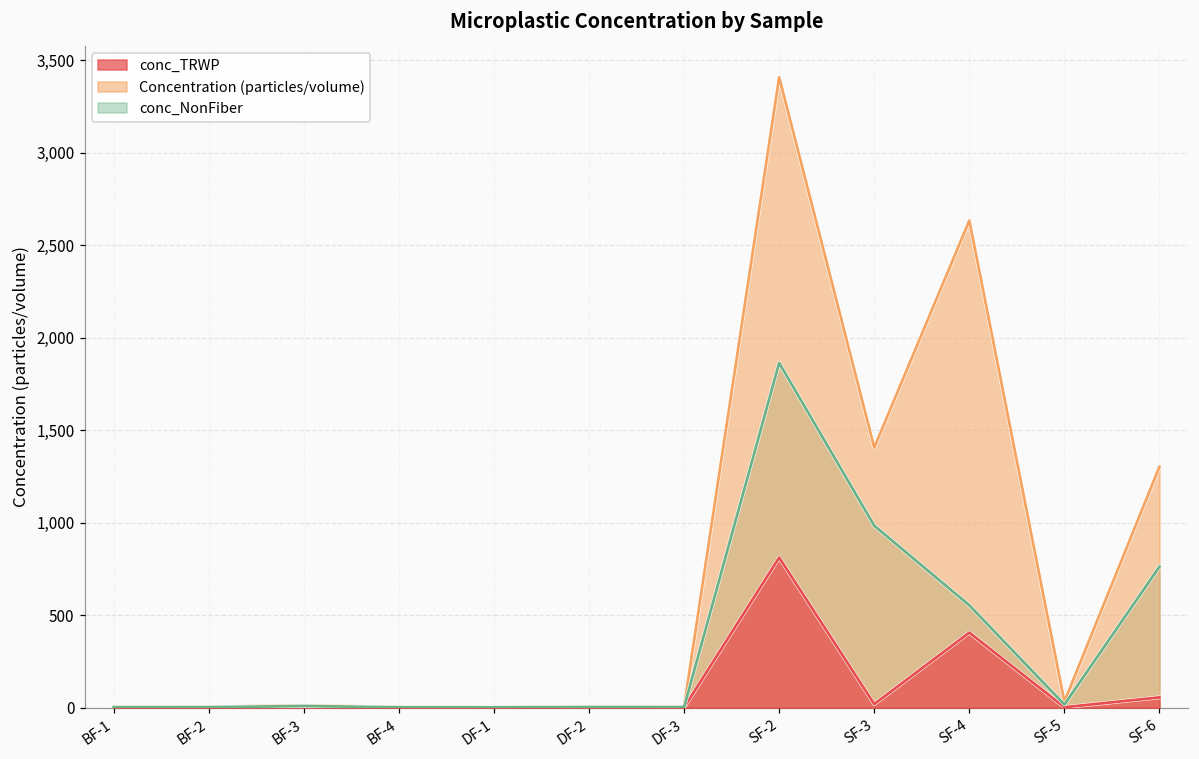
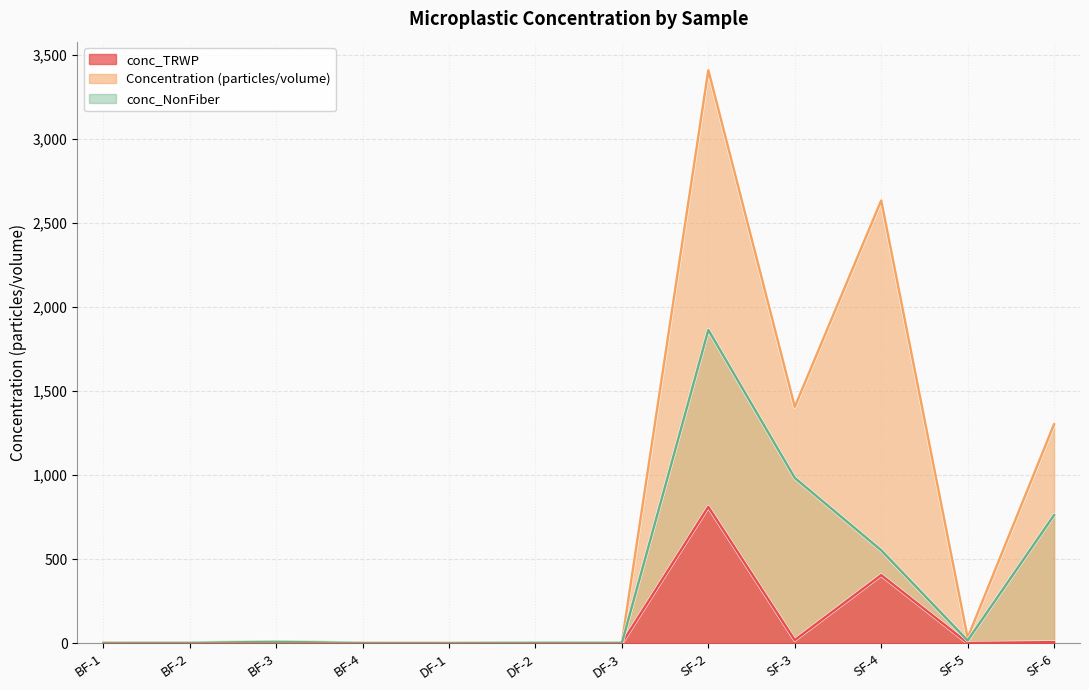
conc_TRWP, SF-6: 60 -> 10
